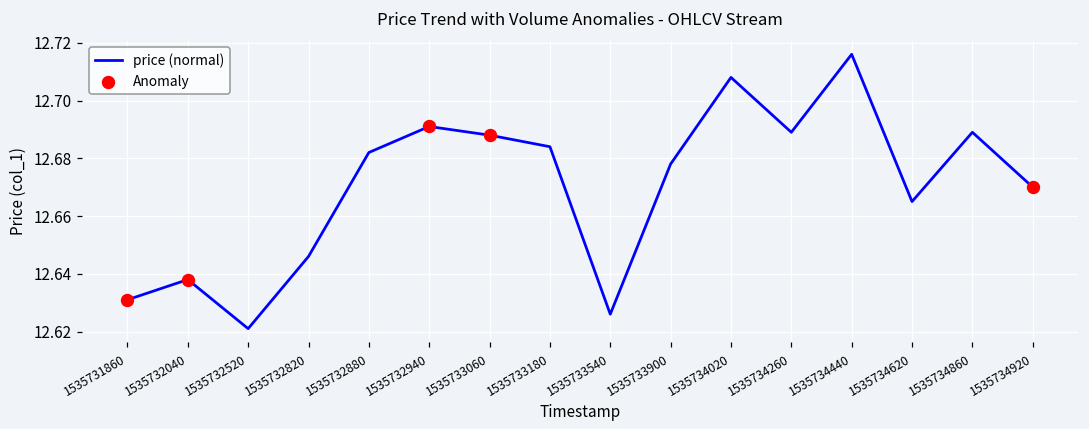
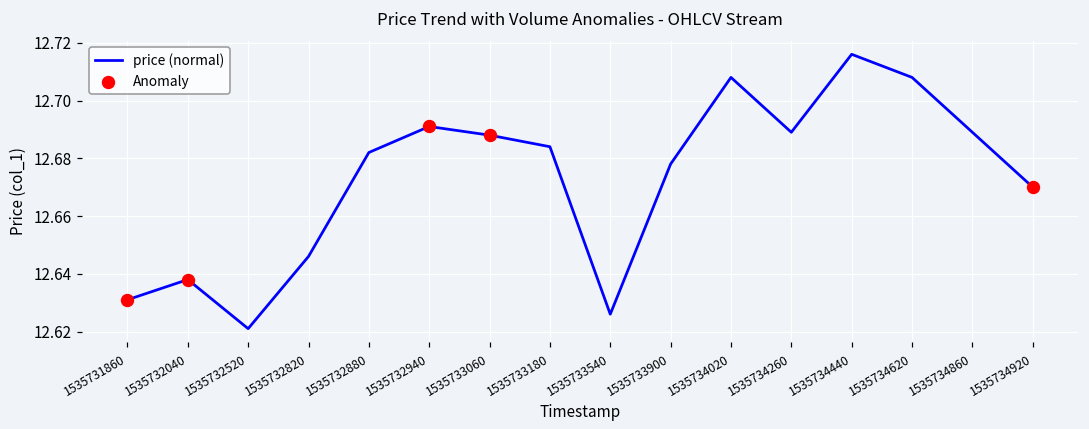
price (normal), 1535734620: 12.665 -> 12.708
